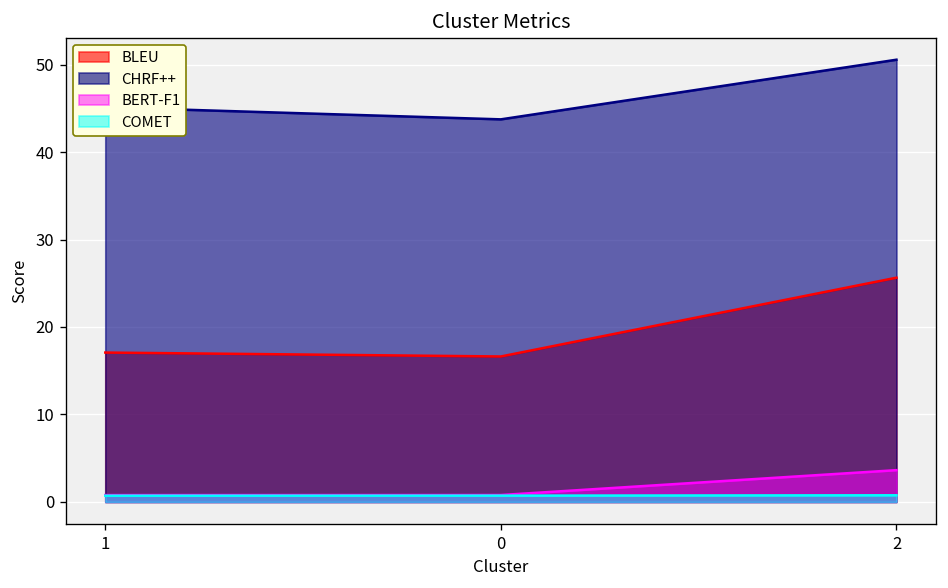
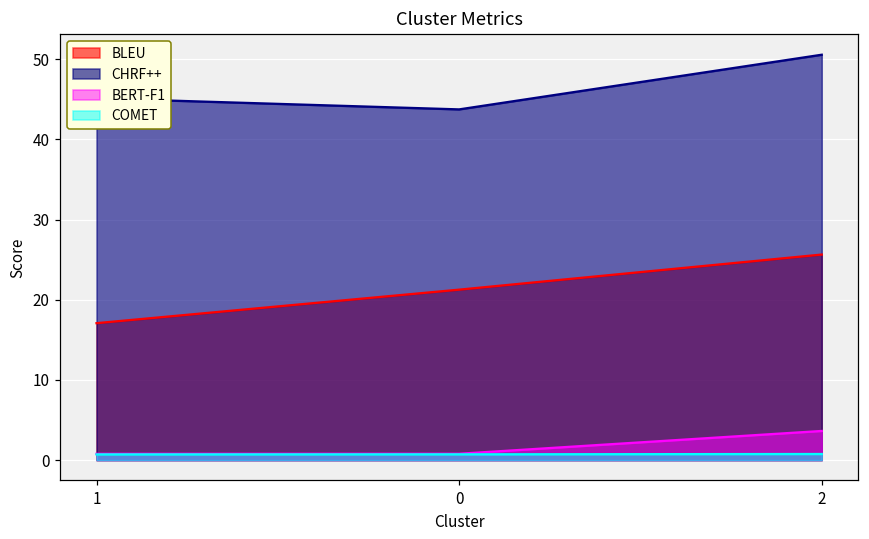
BLEU, 0: 17 -> 21
